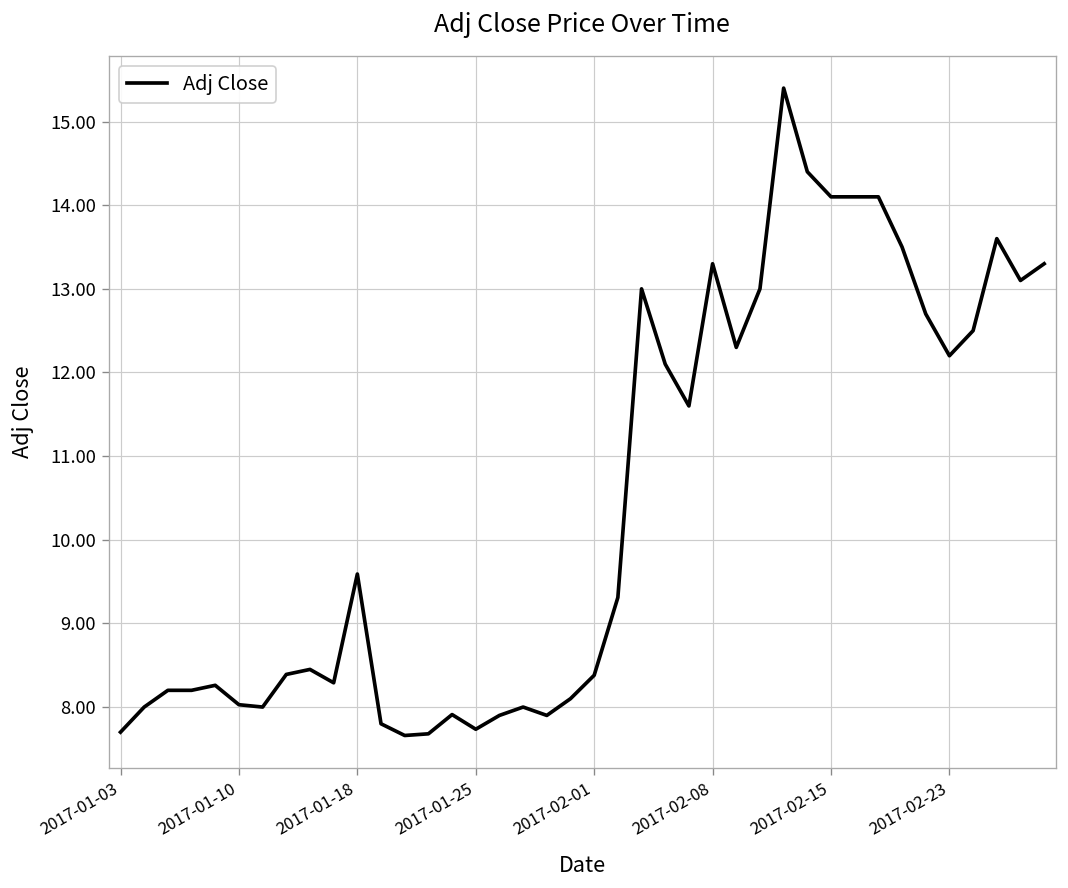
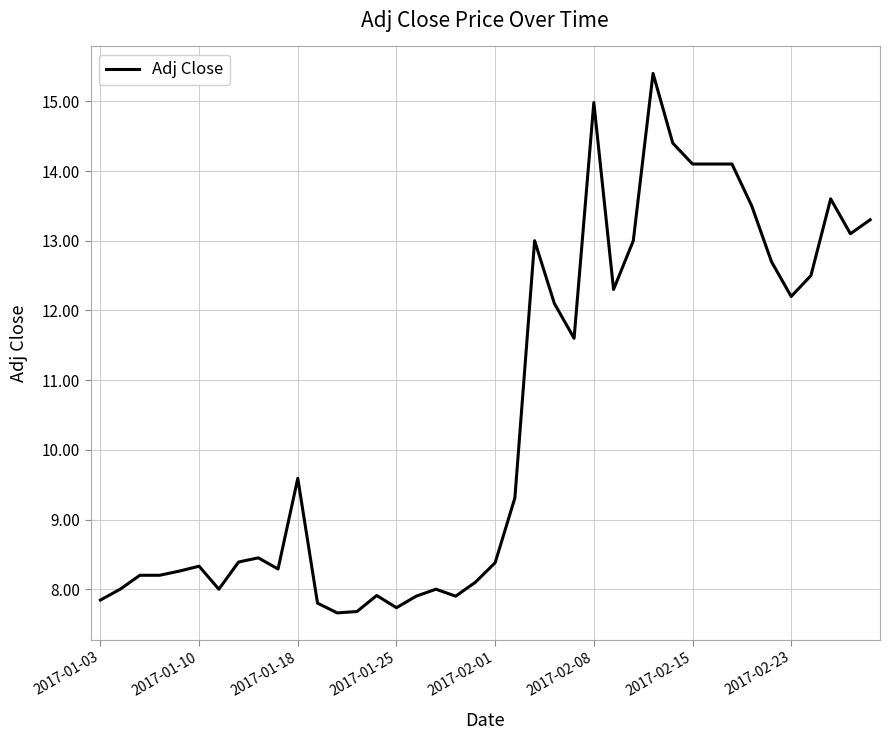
2017-01-03: 7.7 -> 7.8
2017-01-10: 8.0 -> 8.3
2017-02-08: 13.3 -> 15.0
